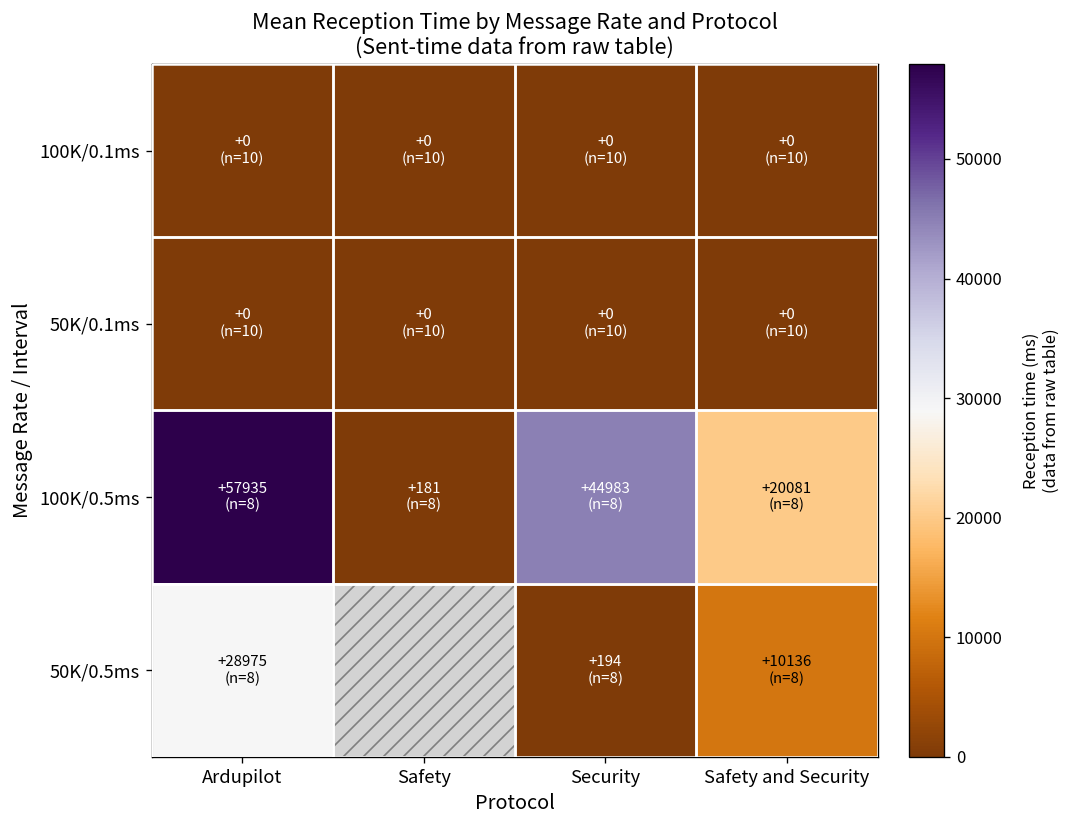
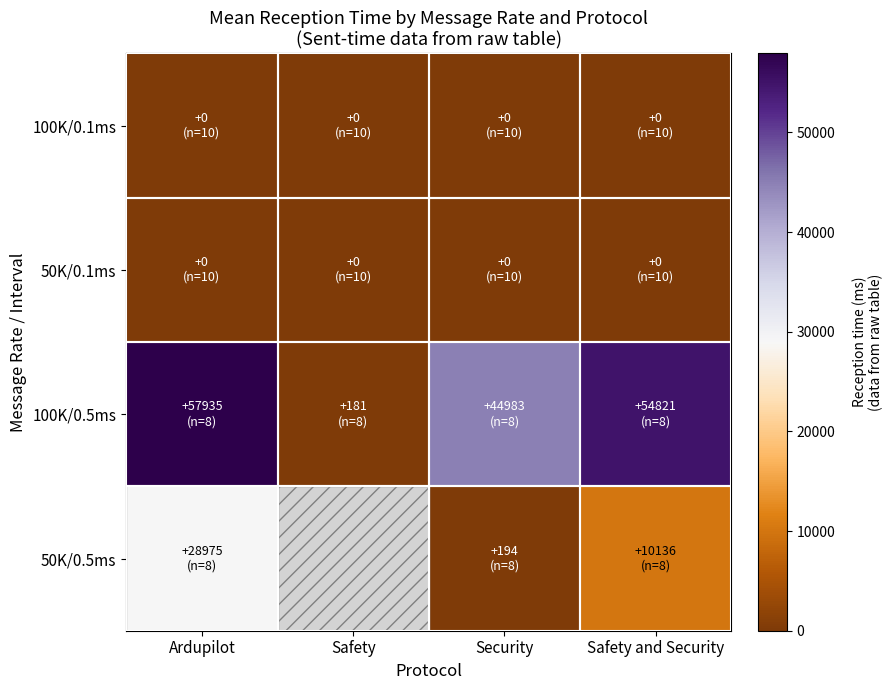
100K/0.5ms, Safety and Security: +20081 -> +54821
